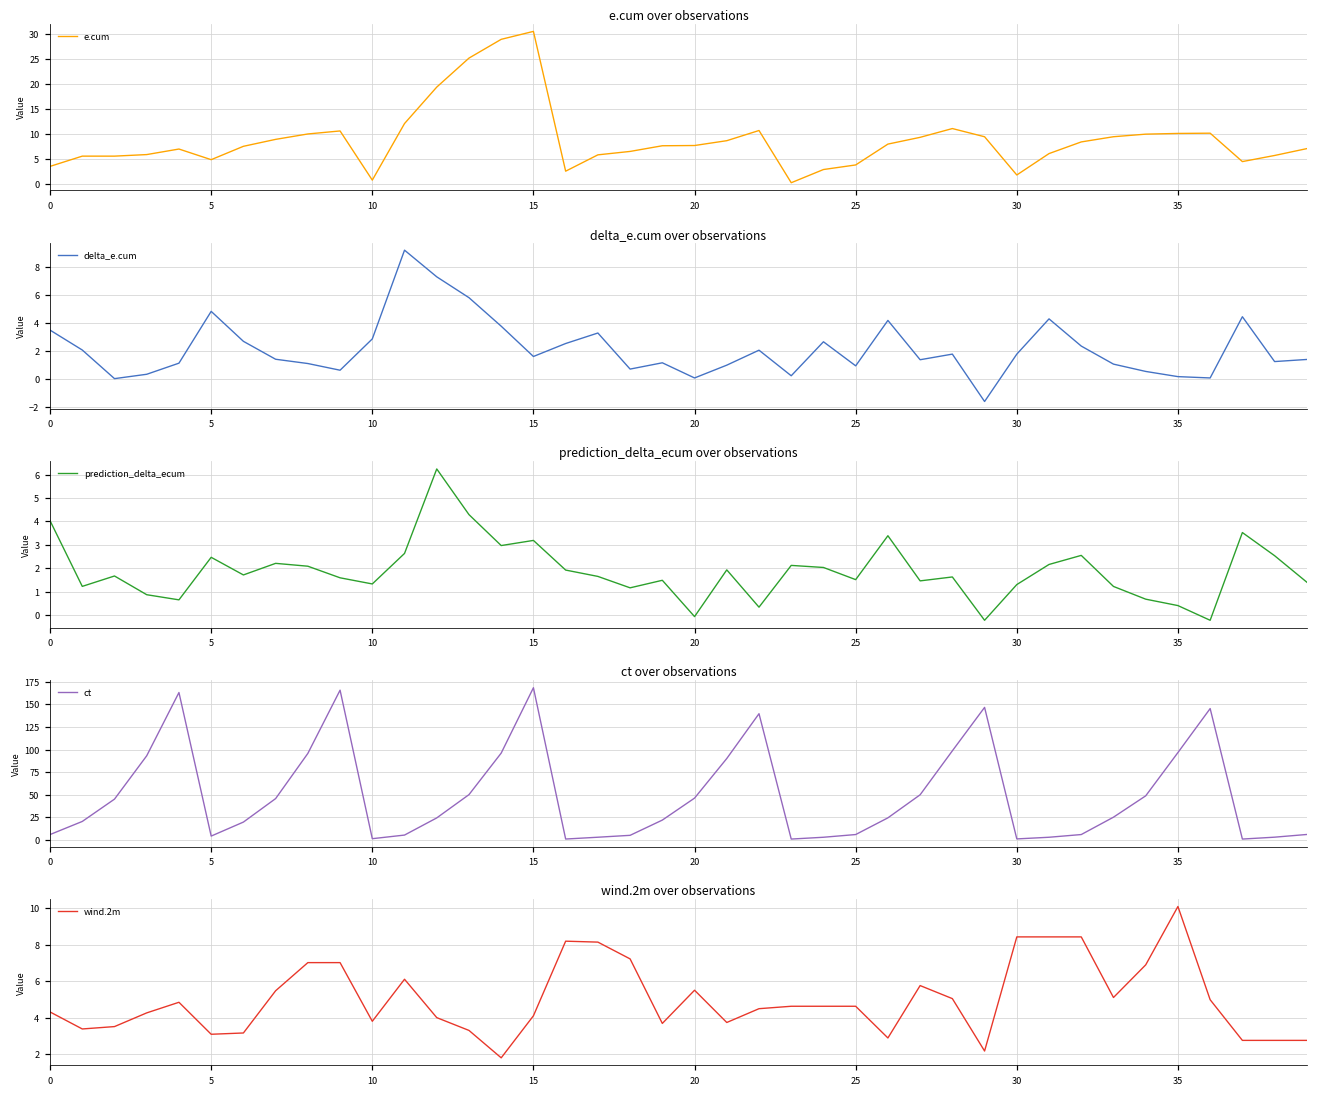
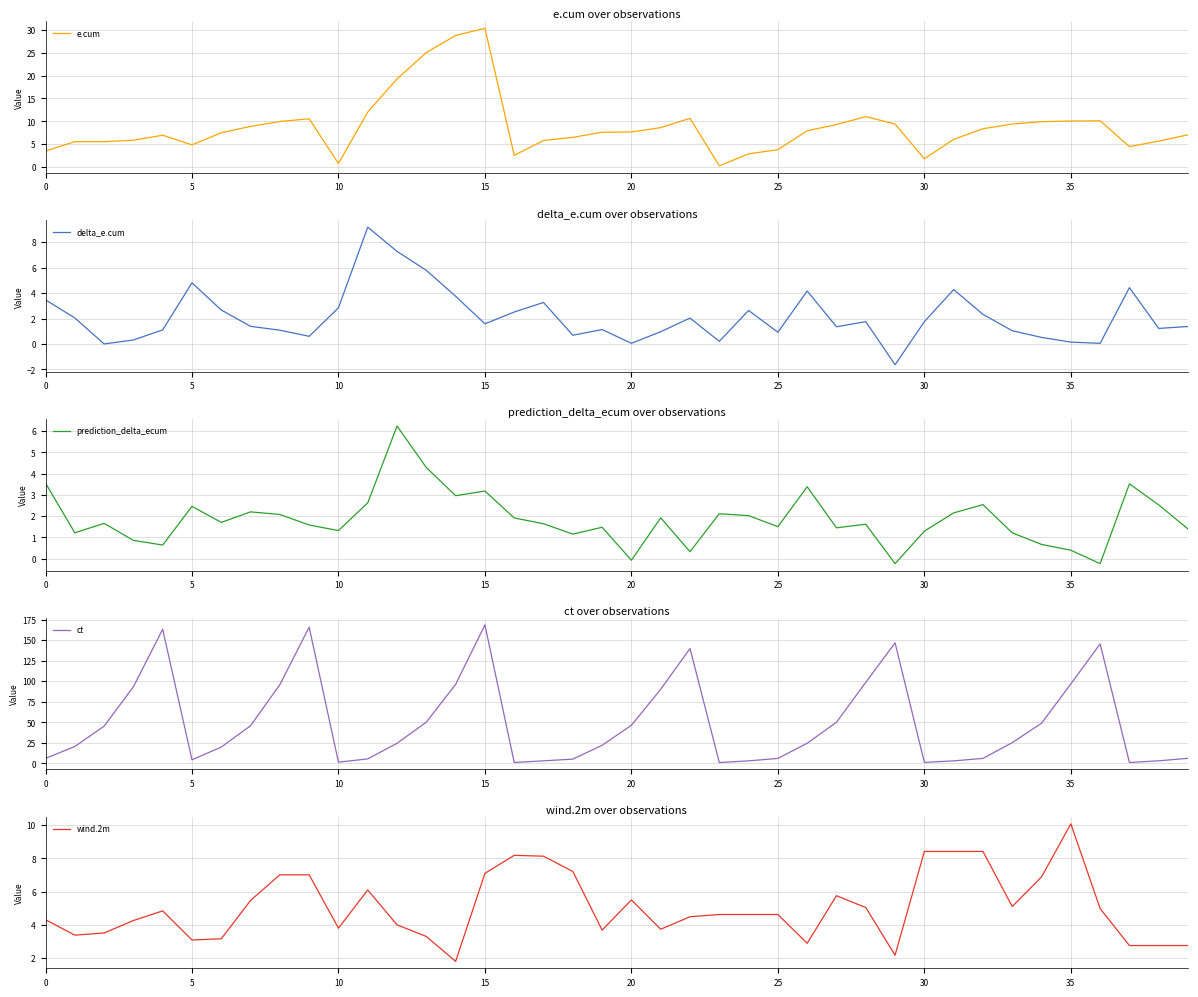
prediction_delta_ecum over observations, 0: 4.0 -> 3.6
wind.2m over observations, 15: 4.1 -> 7.1
